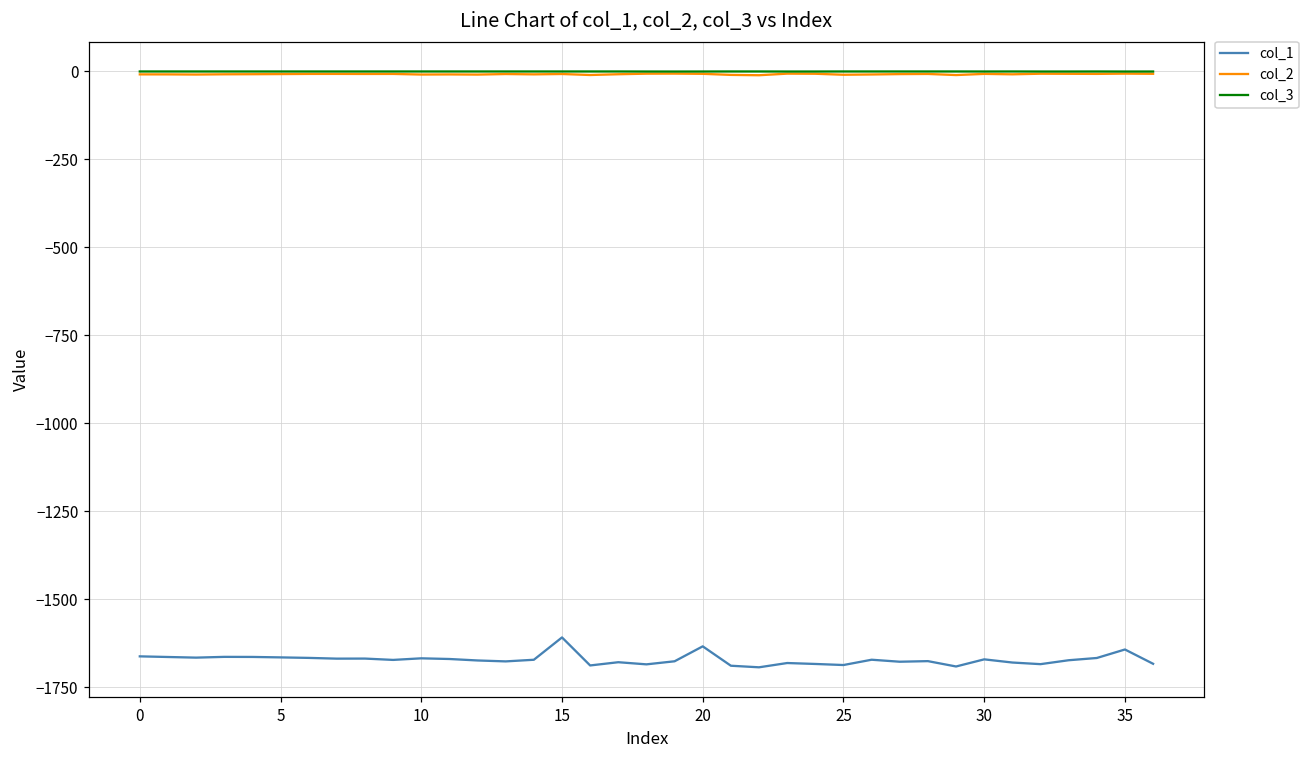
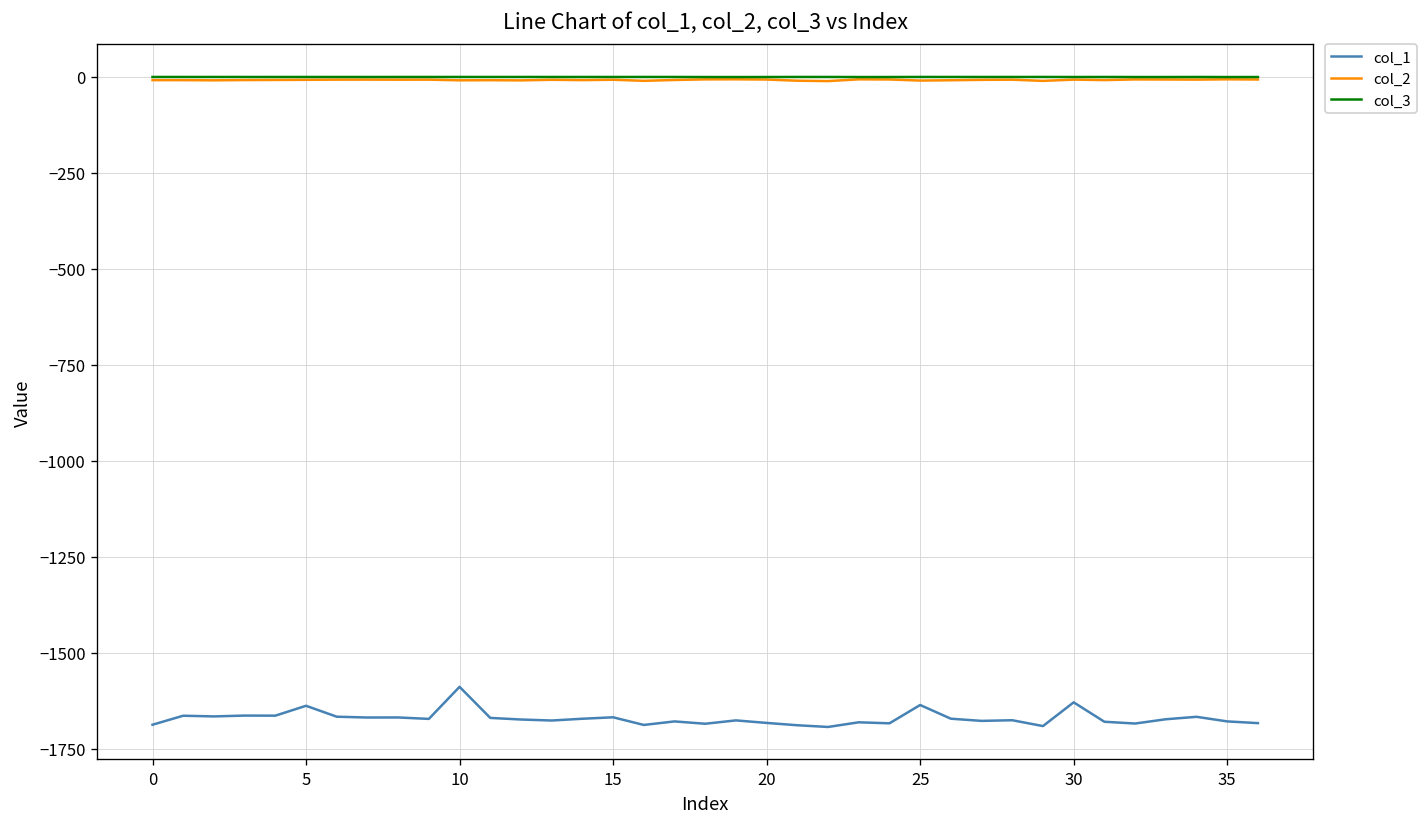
col_1, 0: -1660 -> -1690
col_1, 5: -1660 -> -1640
col_1, 10: -1670 -> -1590
col_1, 15: -1610 -> -1670
col_1, 20: -1630 -> -1680
col_1, 25: -1690 -> -1640
col_1, 30: -1670 -> -1630
col_1, 35: -1640 -> -1680
